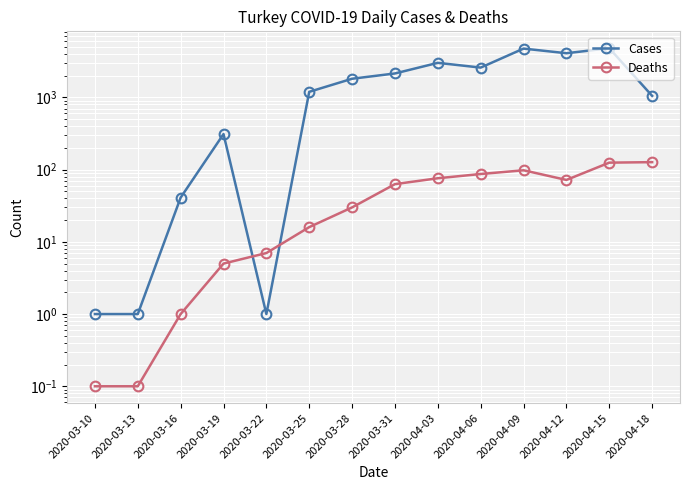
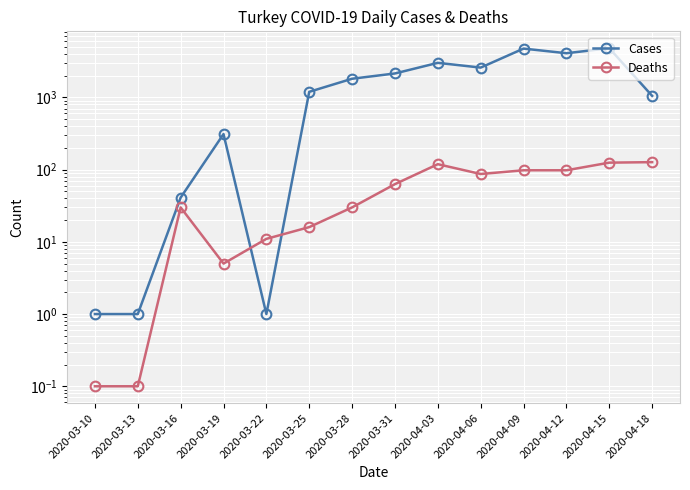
Deaths, 2020-03-16: 1 -> 30
Deaths, 2020-03-22: 7 -> 11
Deaths, 2020-04-03: 80 -> 120
Deaths, 2020-04-12: 70 -> 100
